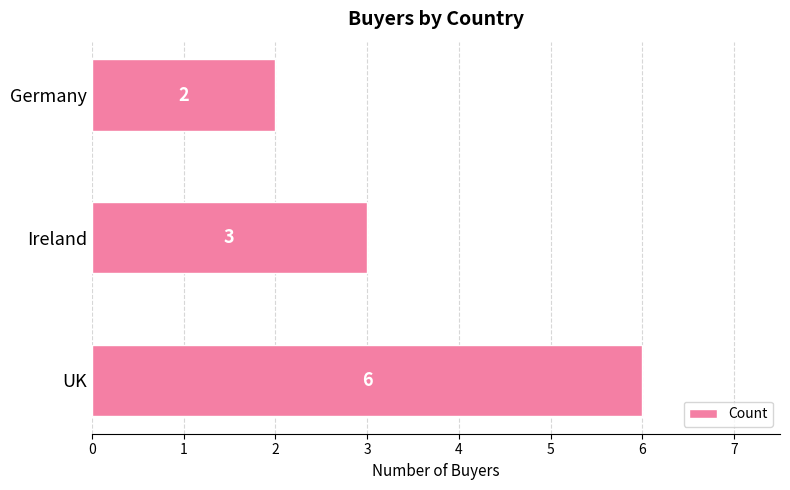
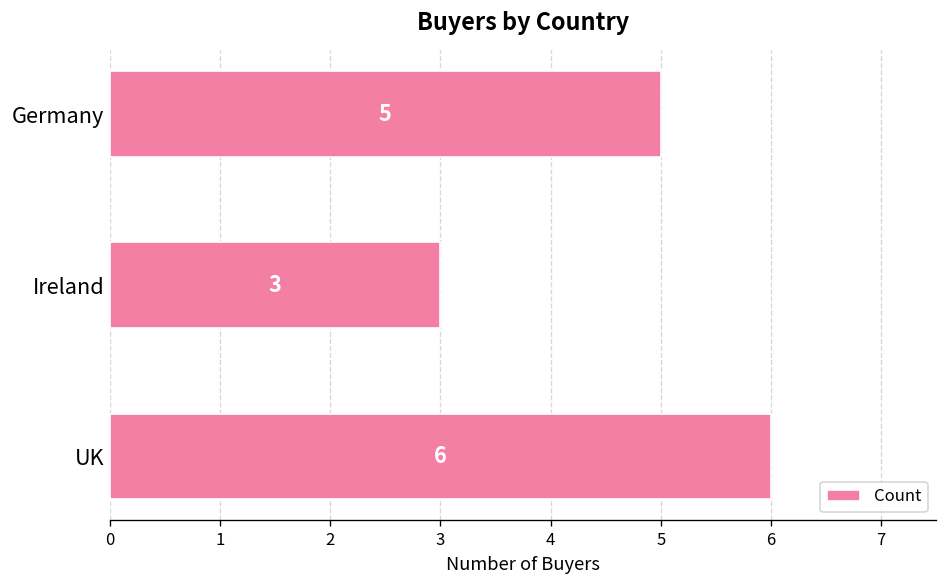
Germany: 2 -> 5
